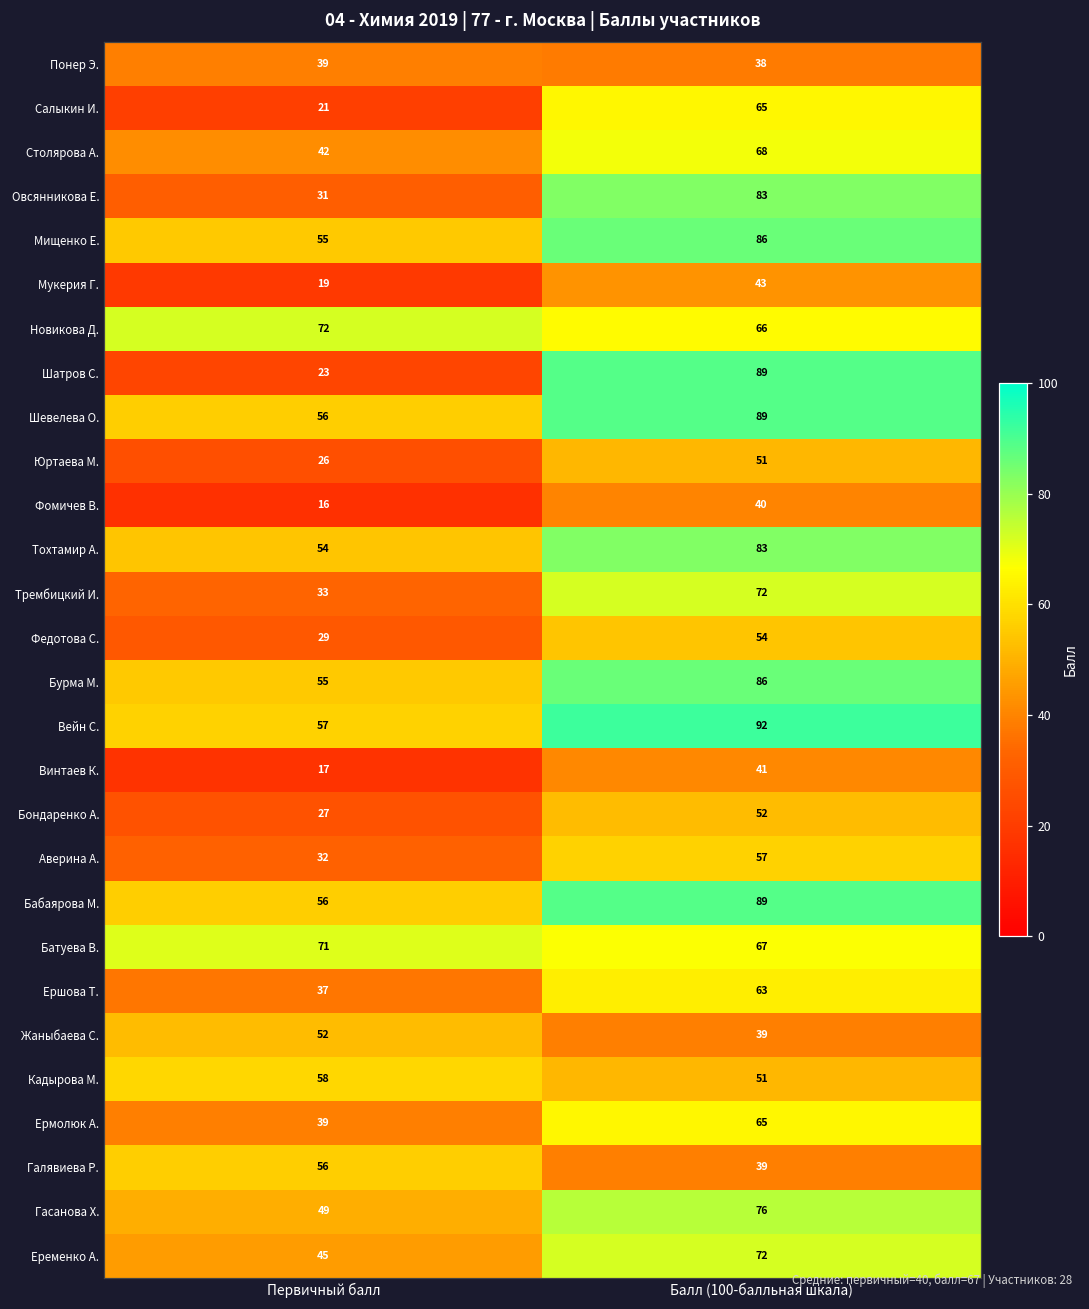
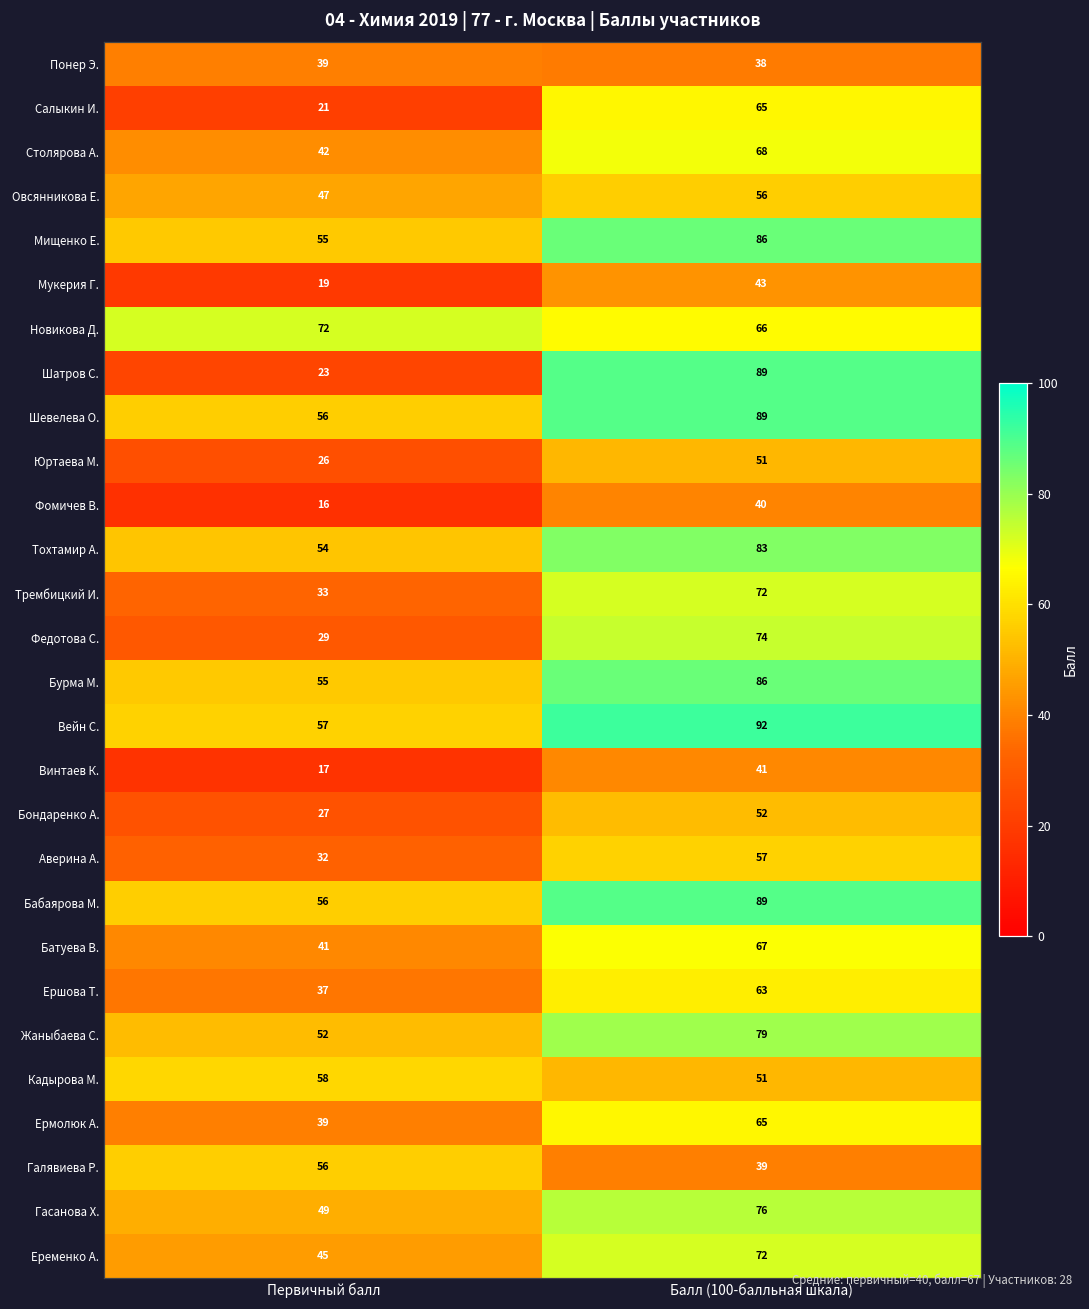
Овсянникова Е., Первичный балл: 31 -> 47
Овсянникова Е., Балл (100-балльная шкала): 83 -> 56
Федотова С., Балл (100-балльная шкала): 54 -> 74
Батуева В., Первичный балл: 71 -> 41
Жаныбаева С., Балл (100-балльная шкала): 39 -> 79
